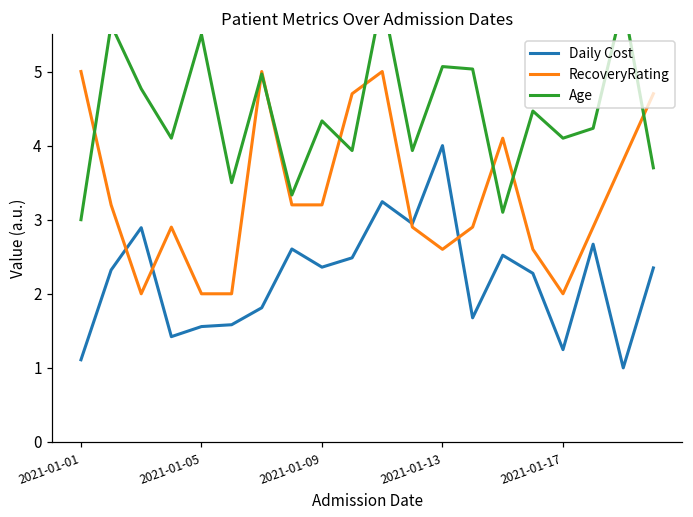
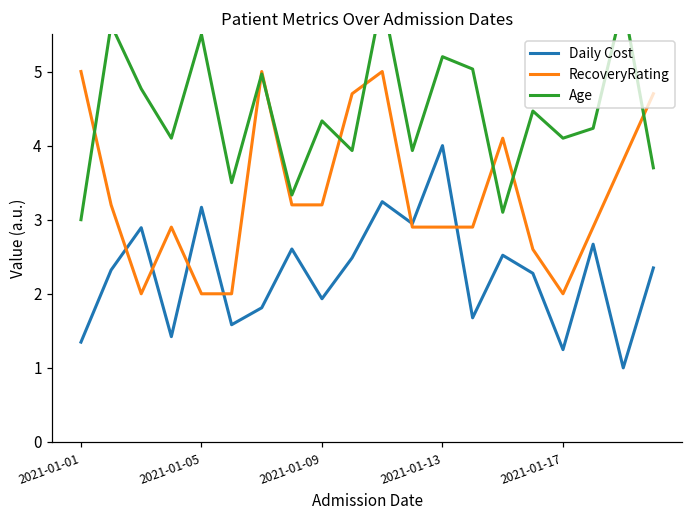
Daily Cost, 2021-01-01: 1.1 -> 1.3
Daily Cost, 2021-01-05: 1.6 -> 3.2
Daily Cost, 2021-01-09: 2.4 -> 1.9
RecoveryRating, 2021-01-13: 2.6 -> 2.9
Age, 2021-01-13: 5.1 -> 5.2
